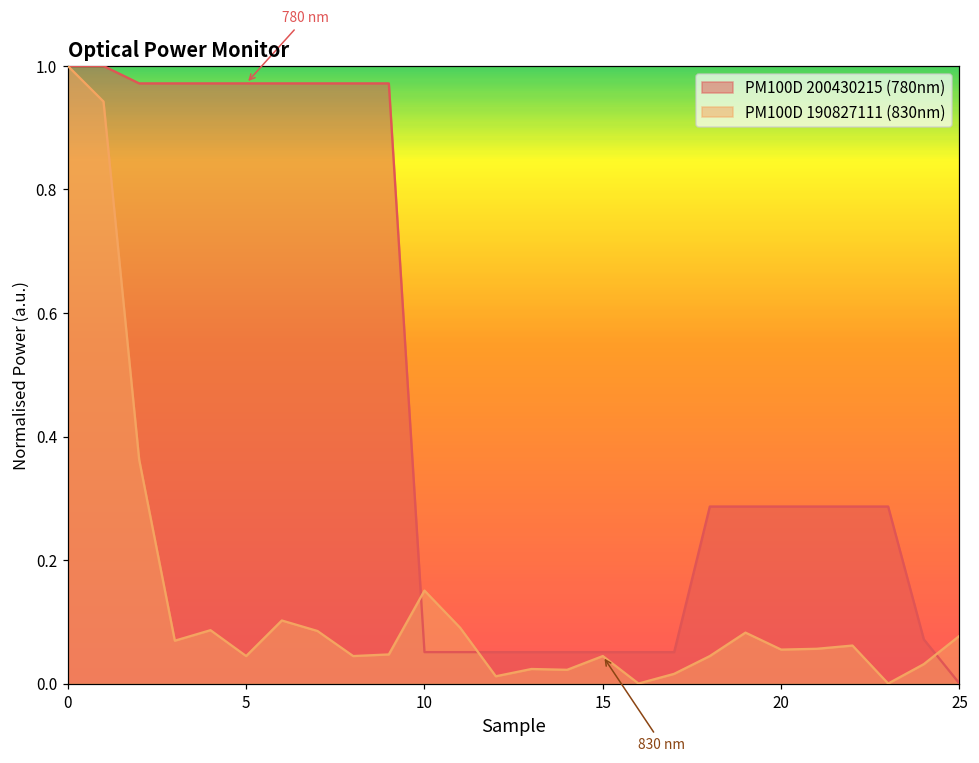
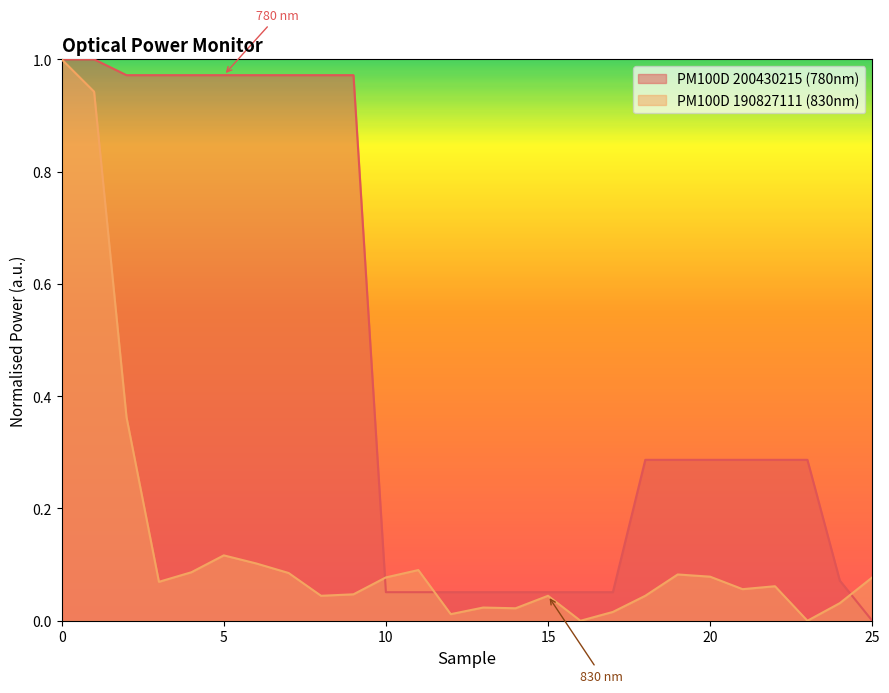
PM100D 190827111 (830nm), 5: 0.04 -> 0.12
PM100D 190827111 (830nm), 10: 0.15 -> 0.08
PM100D 190827111 (830nm), 20: 0.05 -> 0.08
